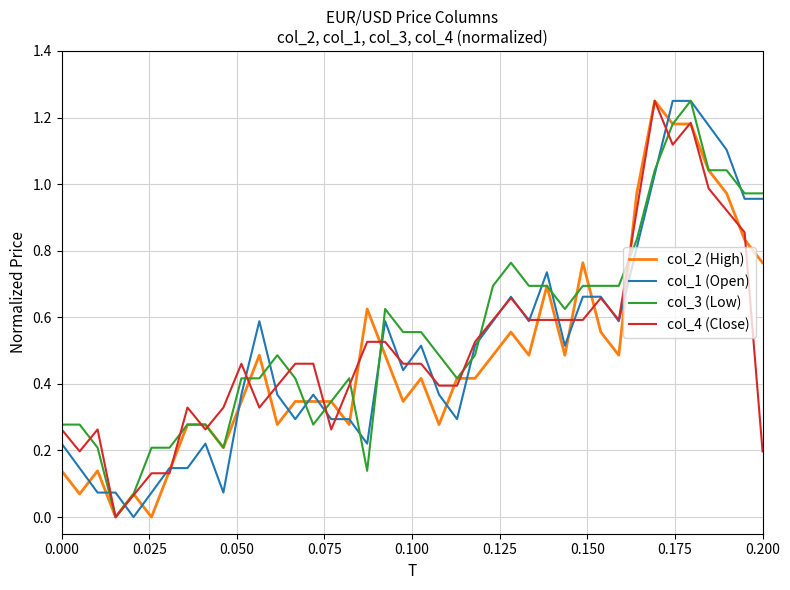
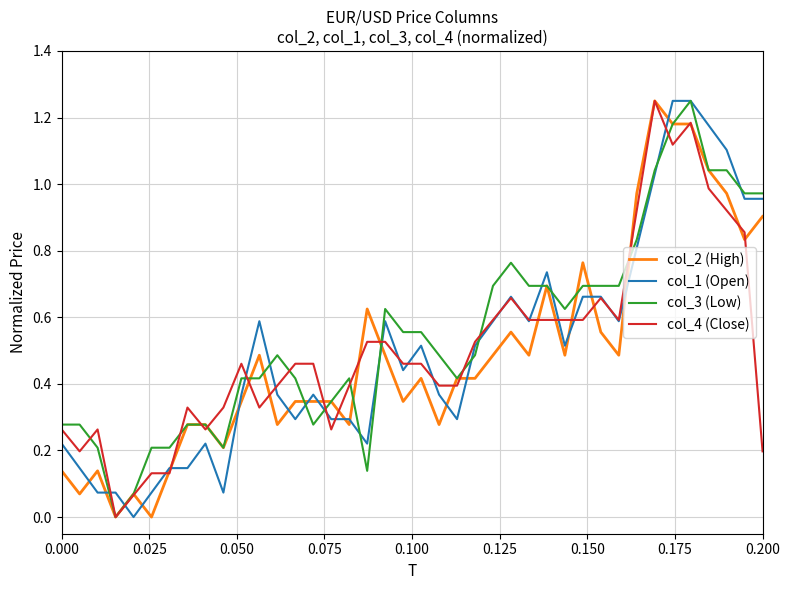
col_2 (High), 0.200: 0.76 -> 0.90
